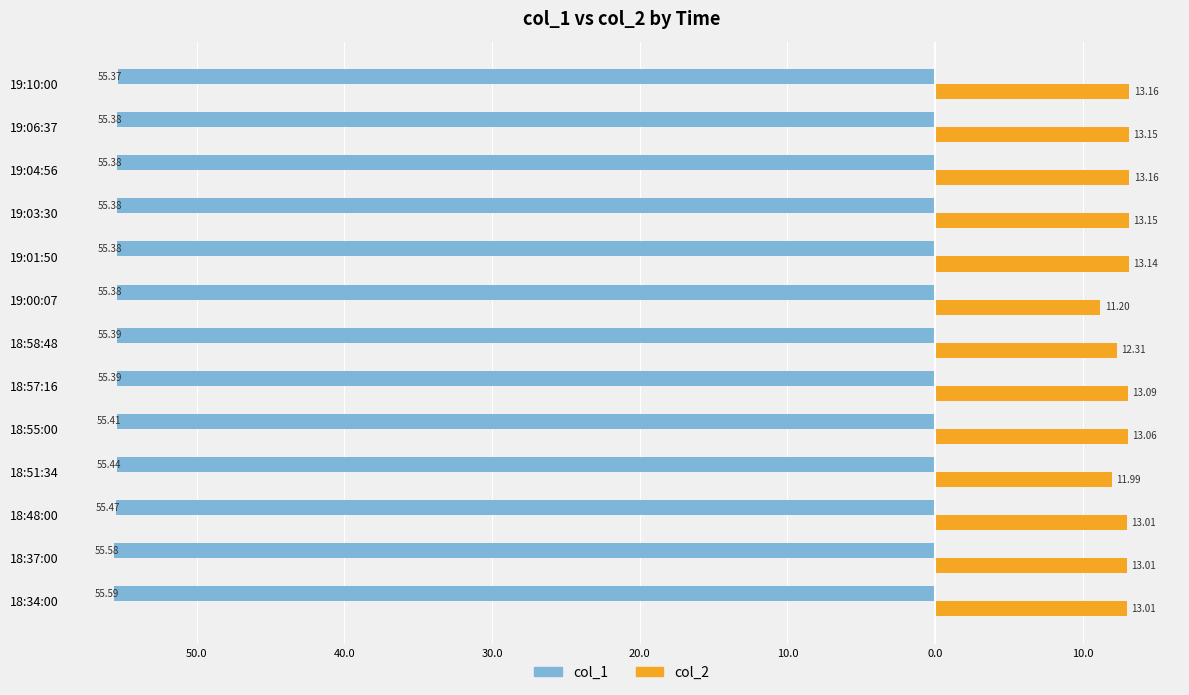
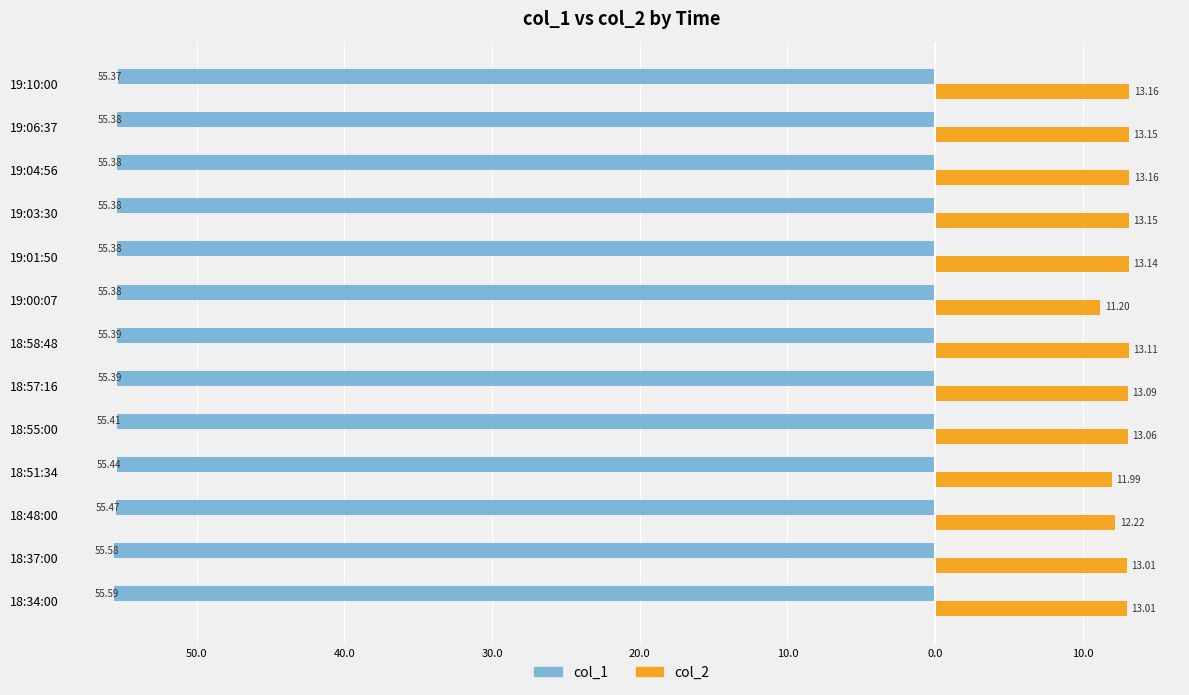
col_2, 18:58:48: 12.31 -> 13.11
col_2, 18:48:00: 13.01 -> 12.22
